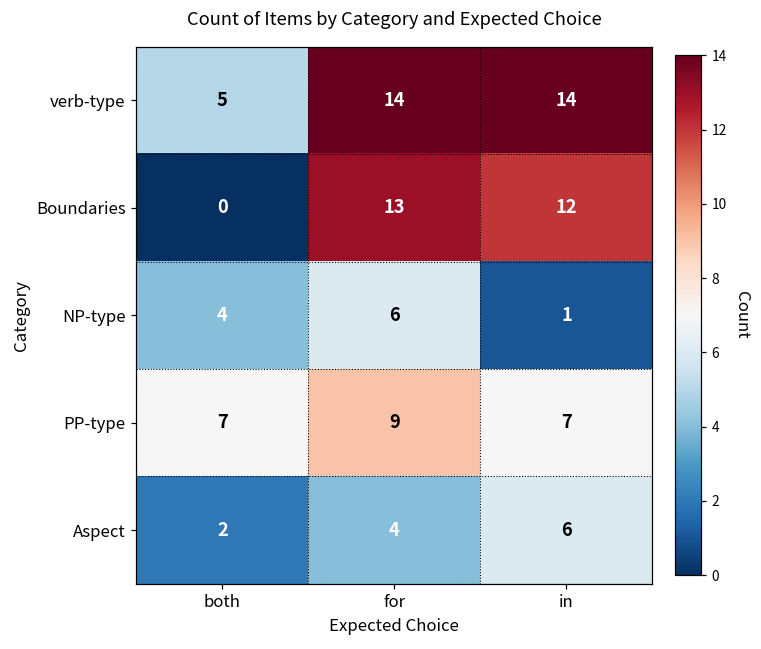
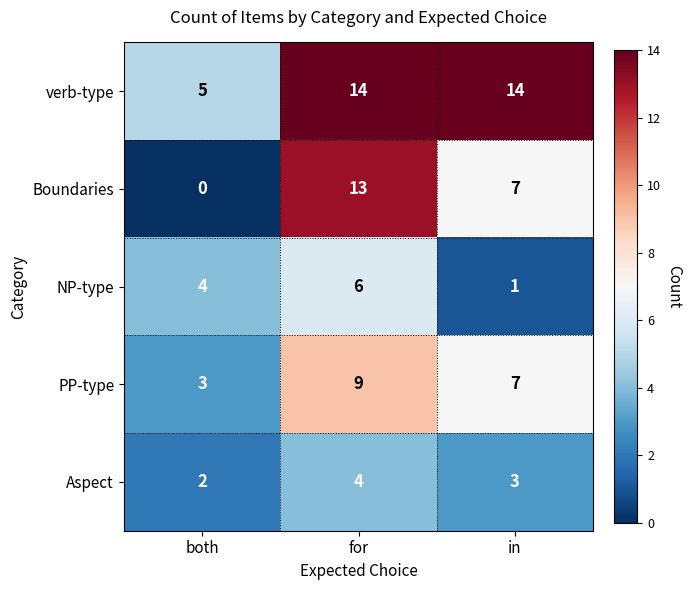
Boundaries, in: 12 -> 7
PP-type, both: 7 -> 3
Aspect, in: 6 -> 3
